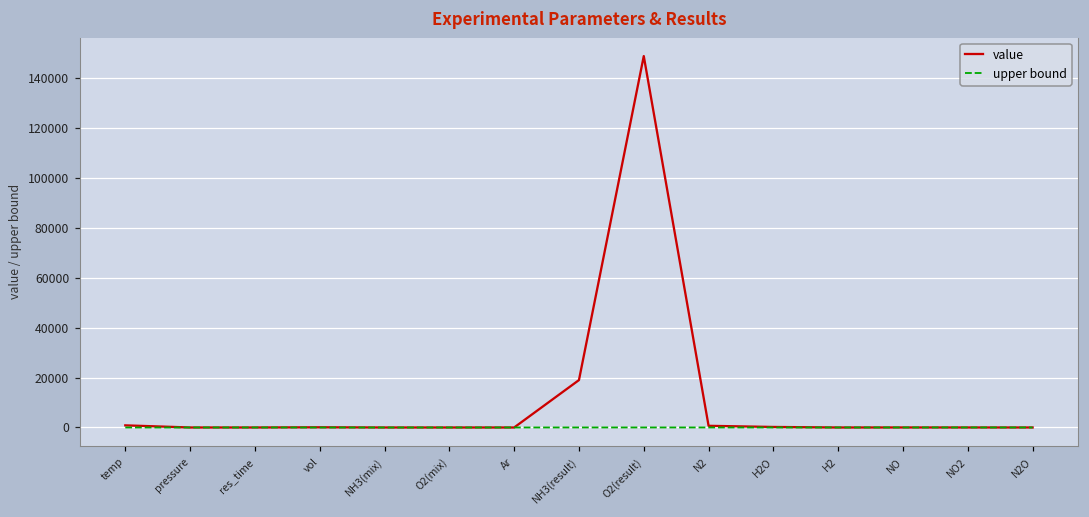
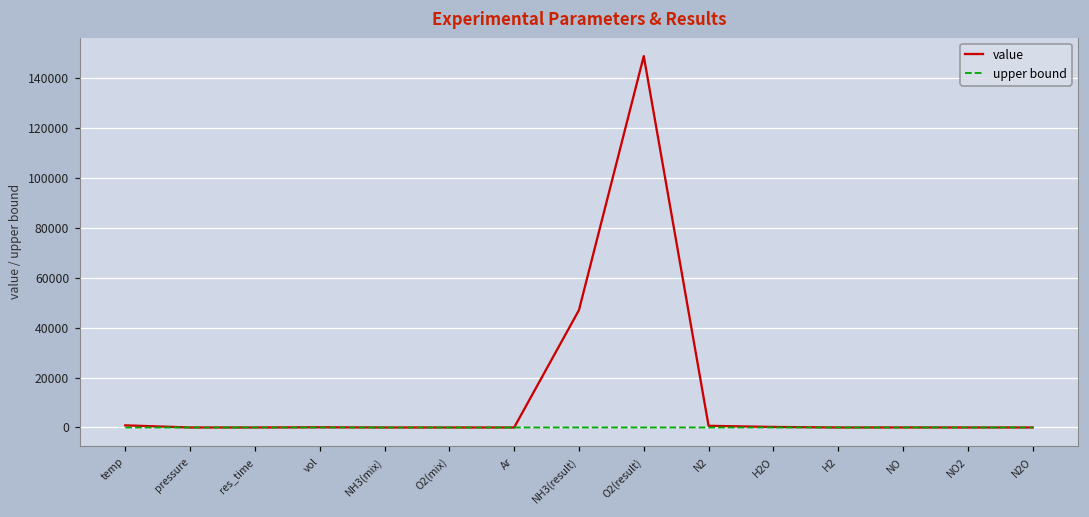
value, NH3(result): 19000 -> 47000
